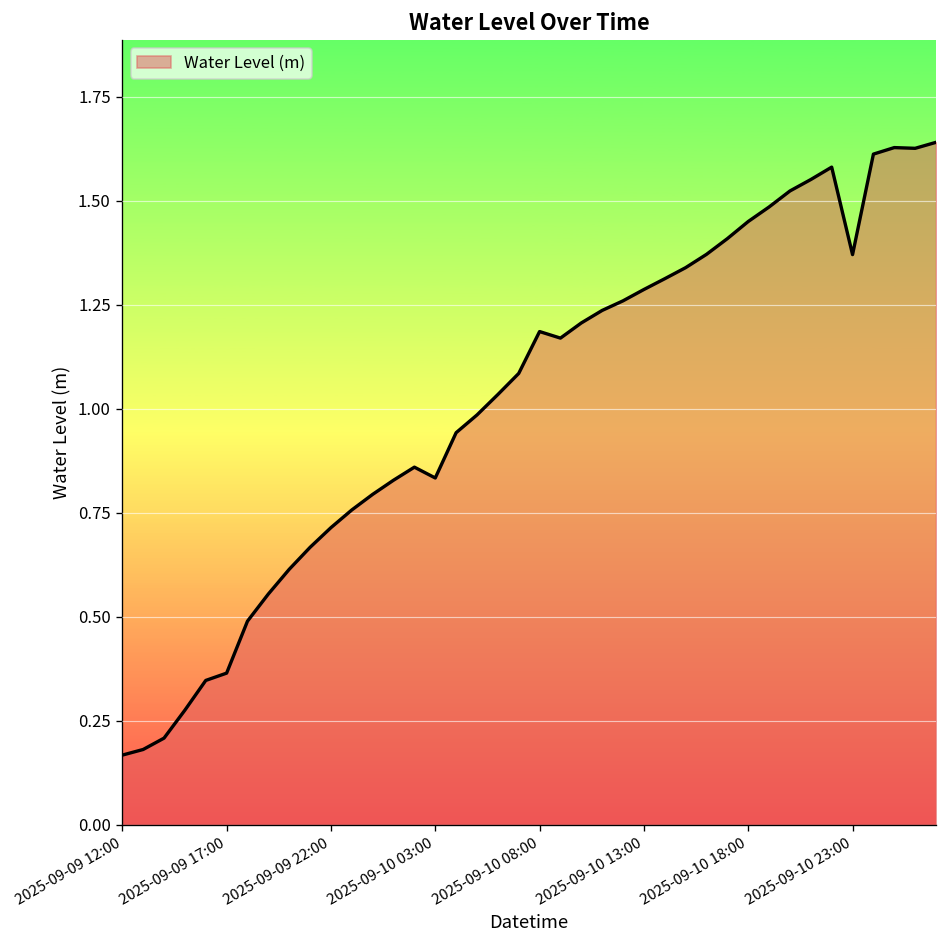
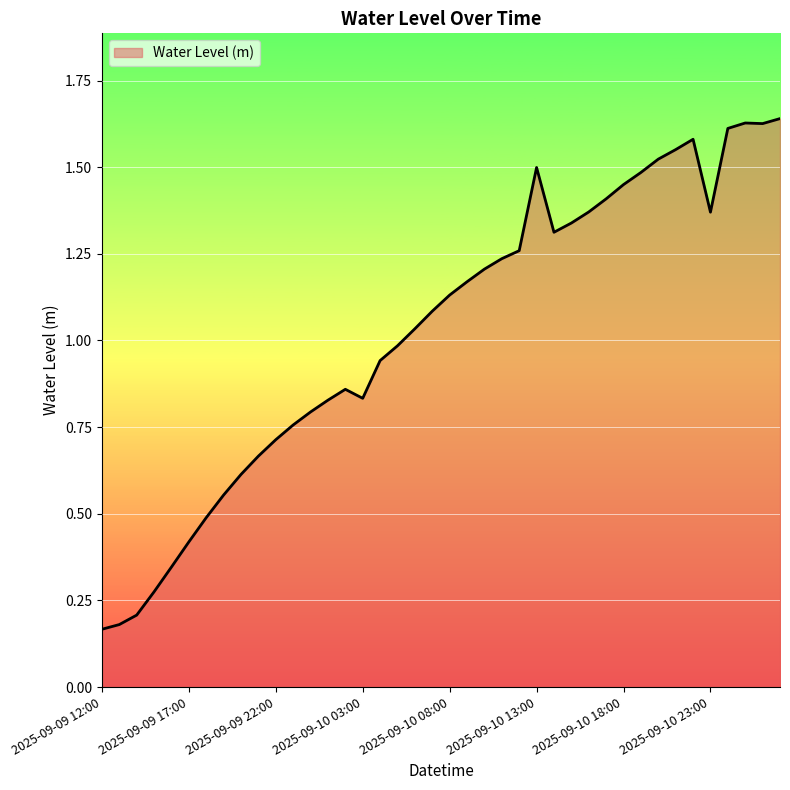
2025-09-09 17:00: 0.36 -> 0.42
2025-09-10 08:00: 1.19 -> 1.13
2025-09-10 13:00: 1.29 -> 1.50
